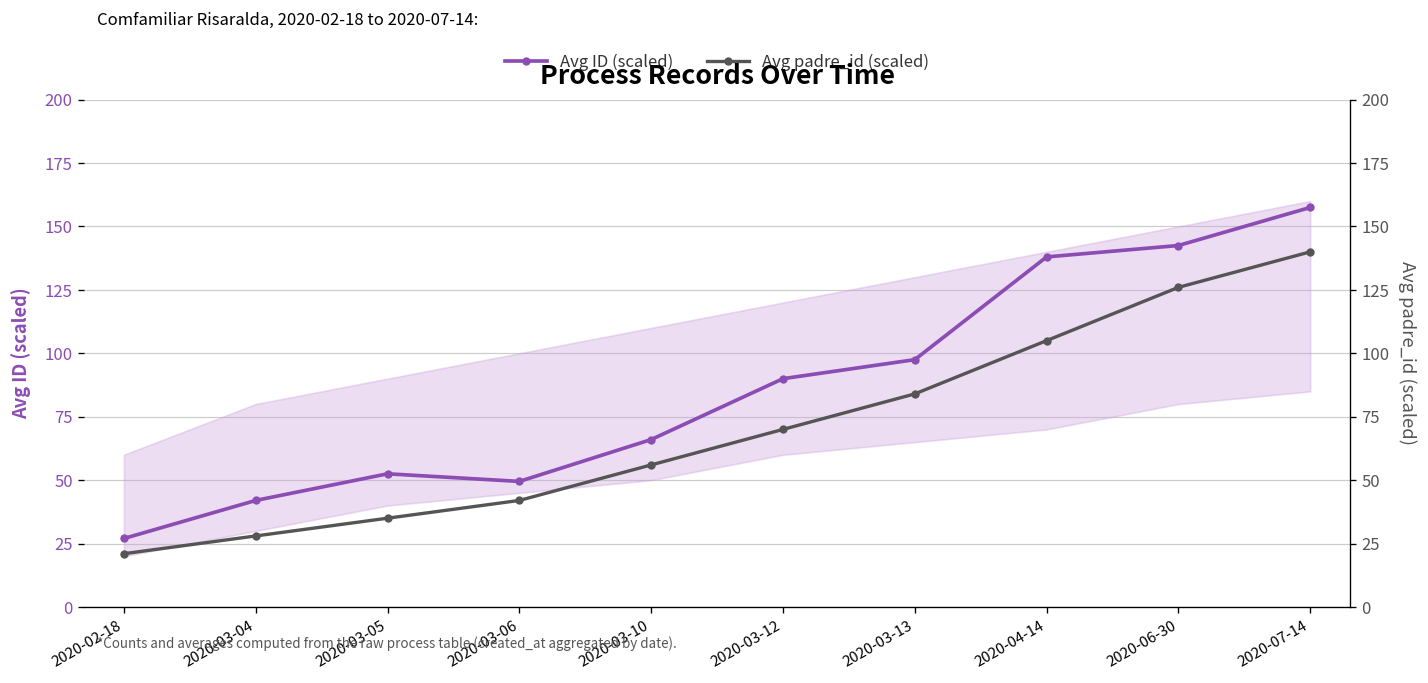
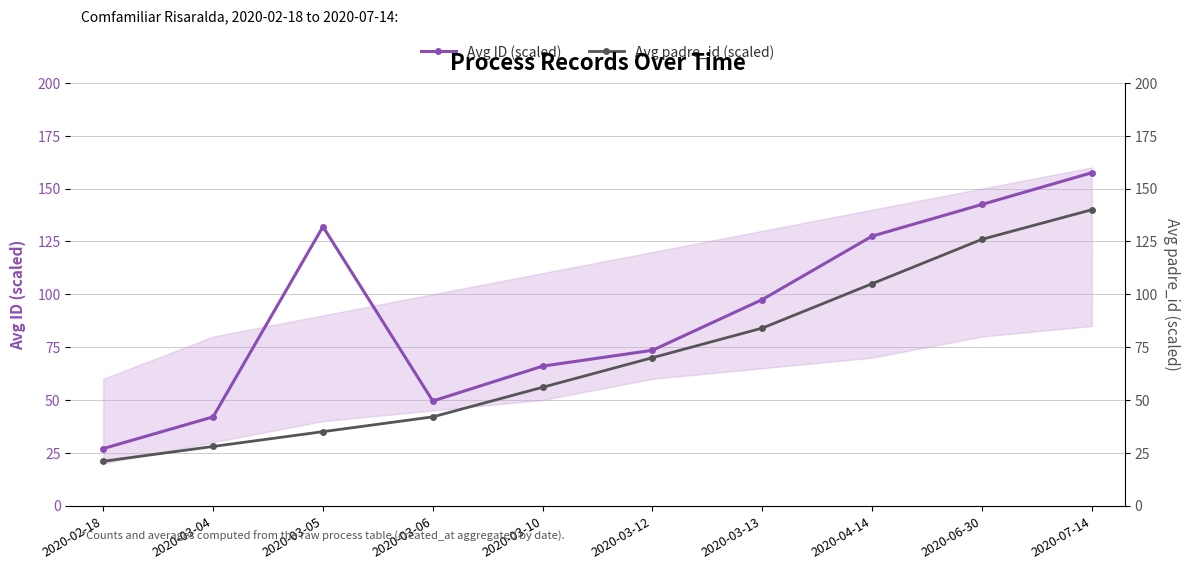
Avg ID (scaled), 2020-03-05: 53 -> 132
Avg ID (scaled), 2020-03-12: 90 -> 74
Avg ID (scaled), 2020-04-14: 138 -> 128
